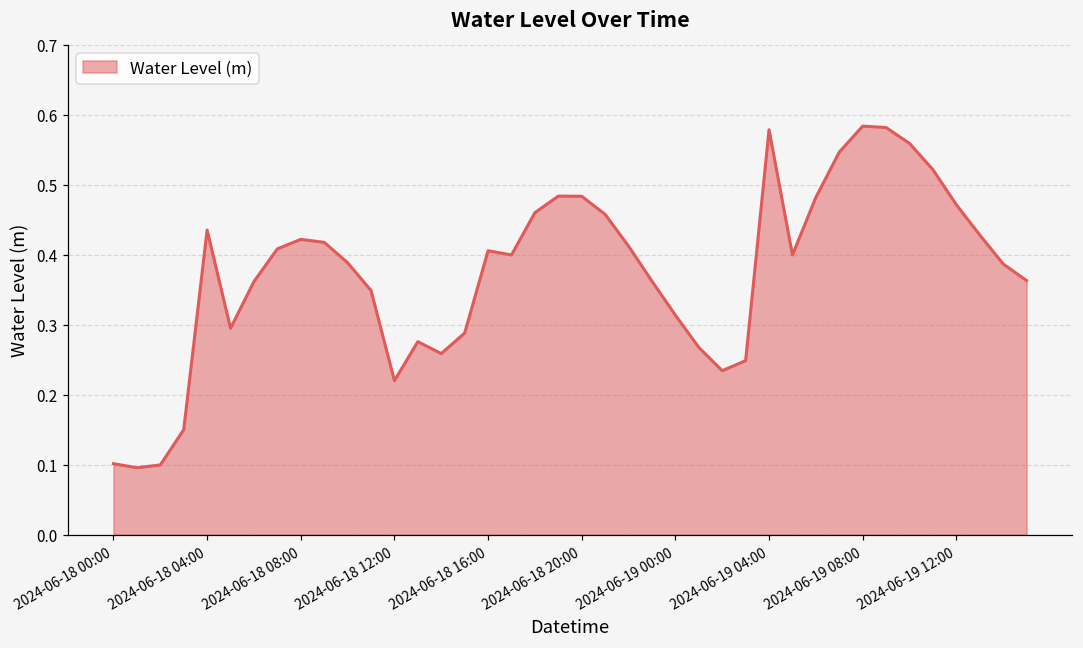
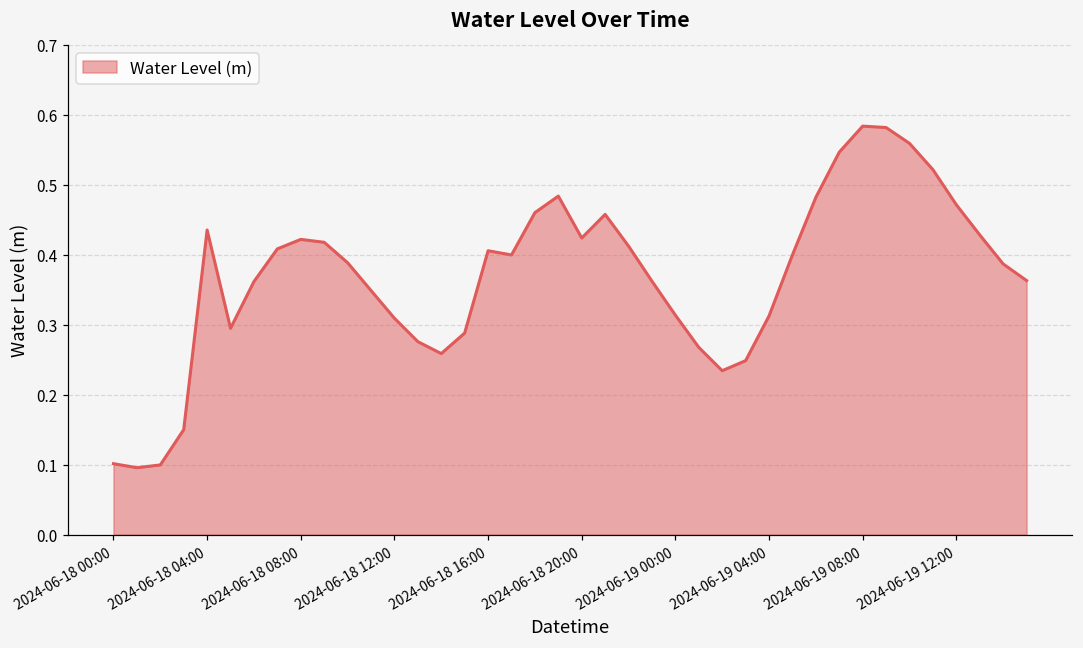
2024-06-18 12:00: 0.22 -> 0.31
2024-06-18 20:00: 0.48 -> 0.42
2024-06-19 04:00: 0.58 -> 0.31
